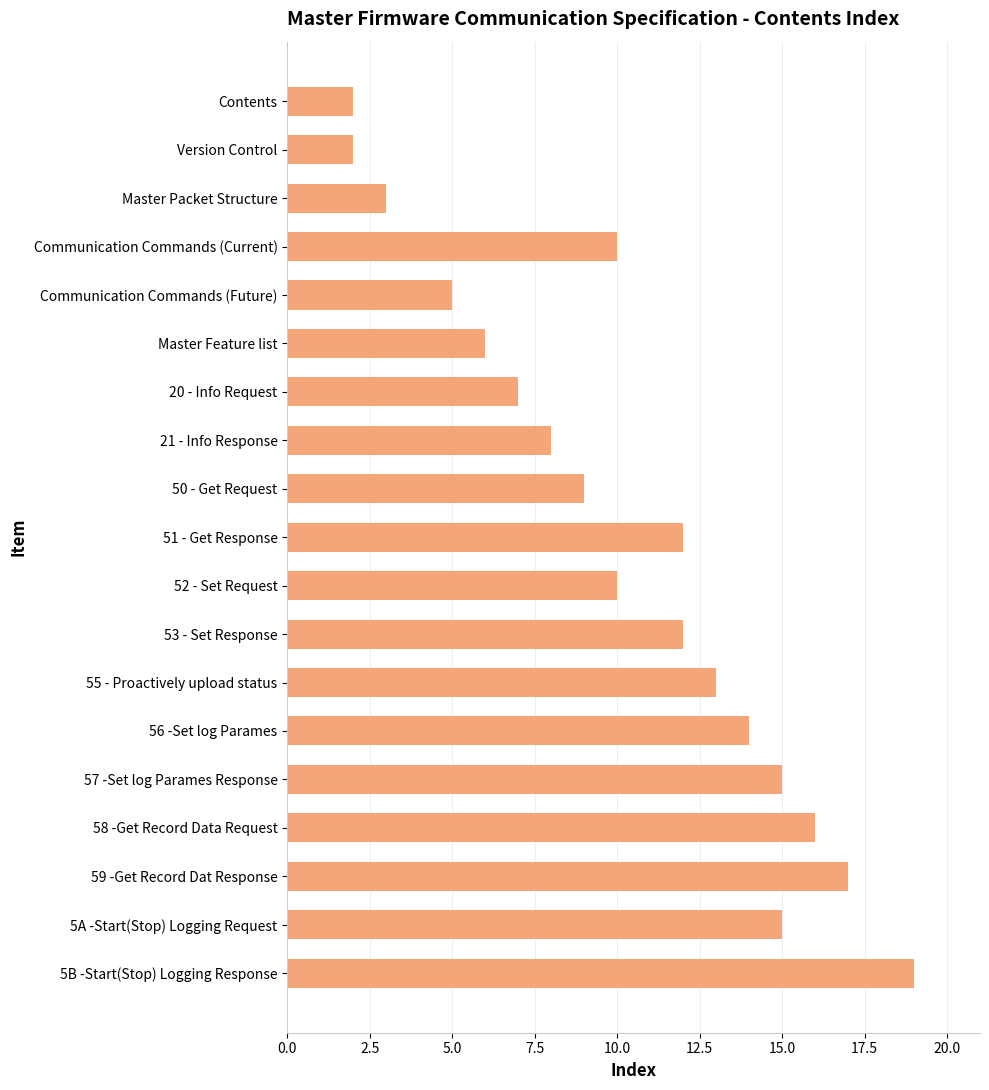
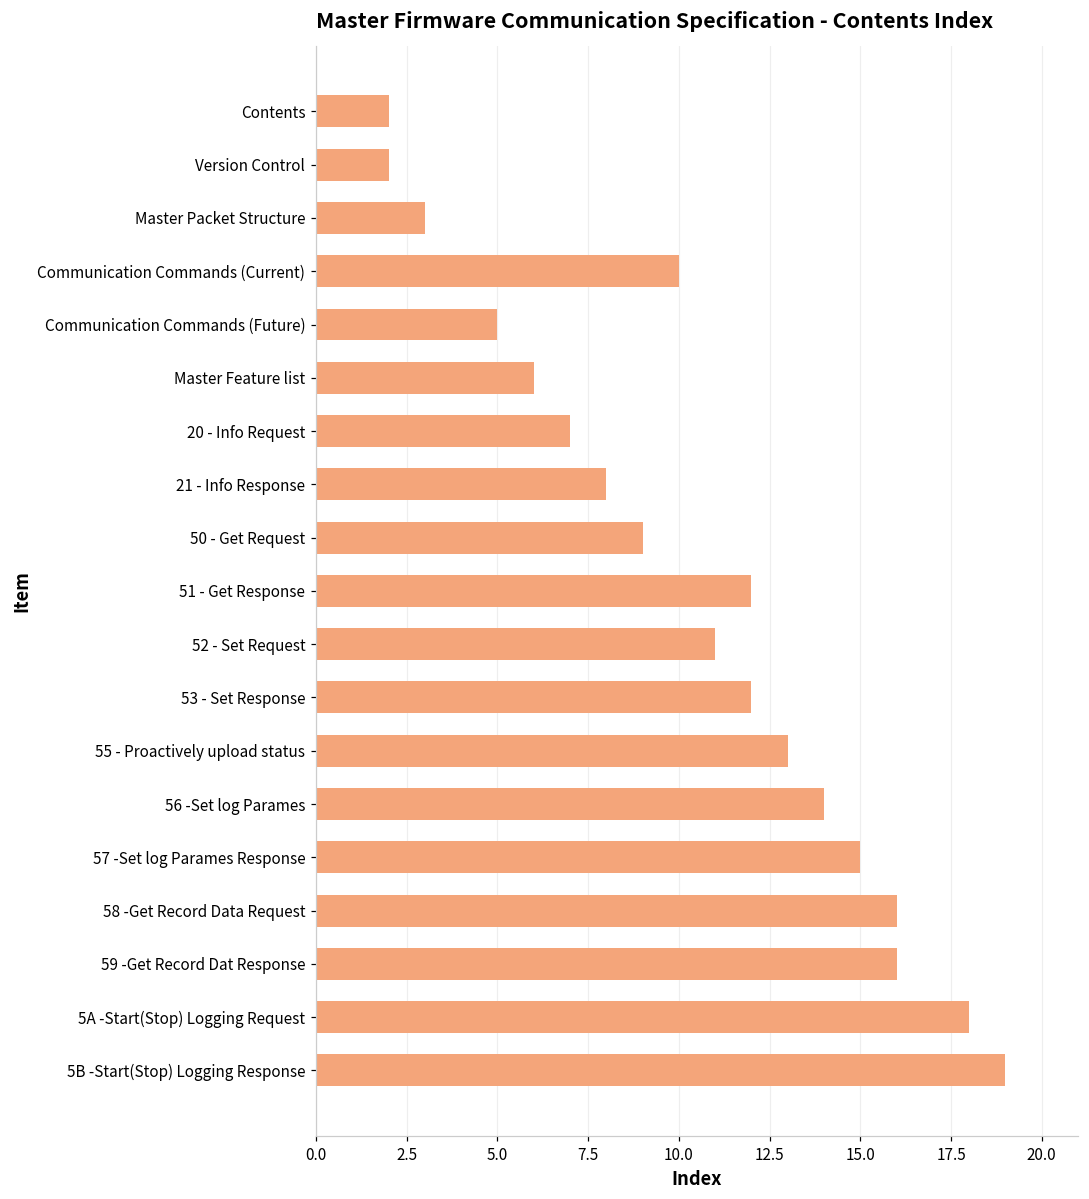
52 - Set Request: 10 -> 11
59 -Get Record Dat Response: 17 -> 16
5A -Start(Stop) Logging Request: 15 -> 18
